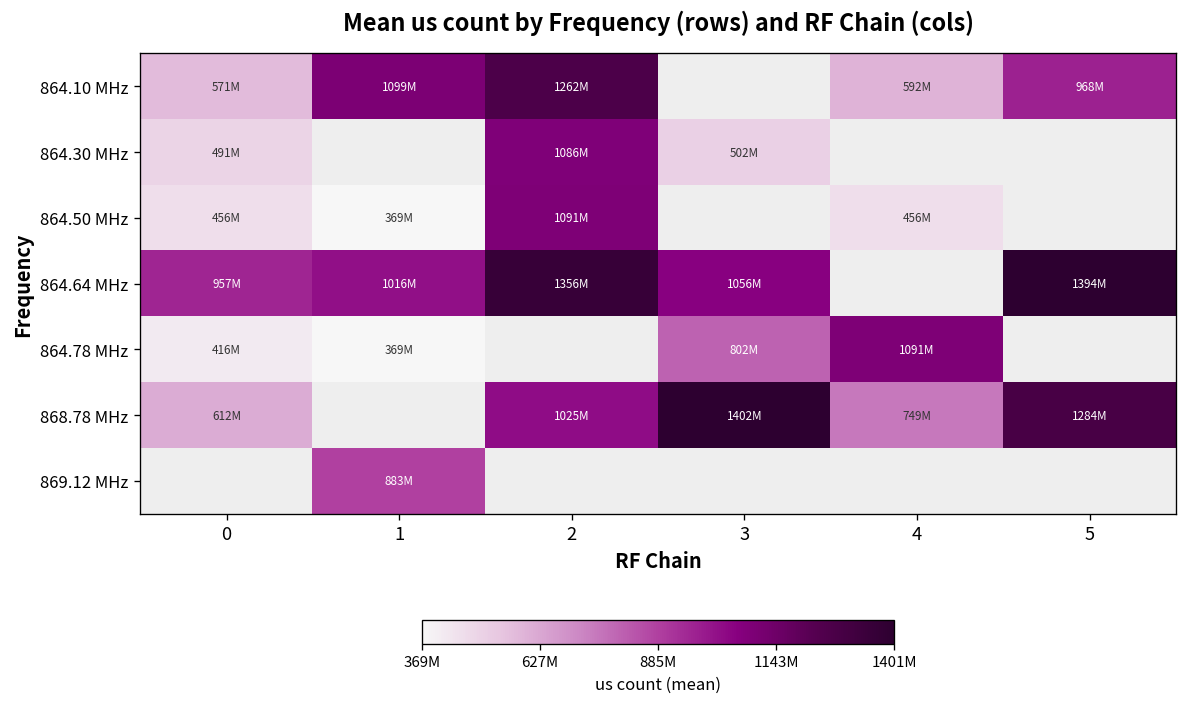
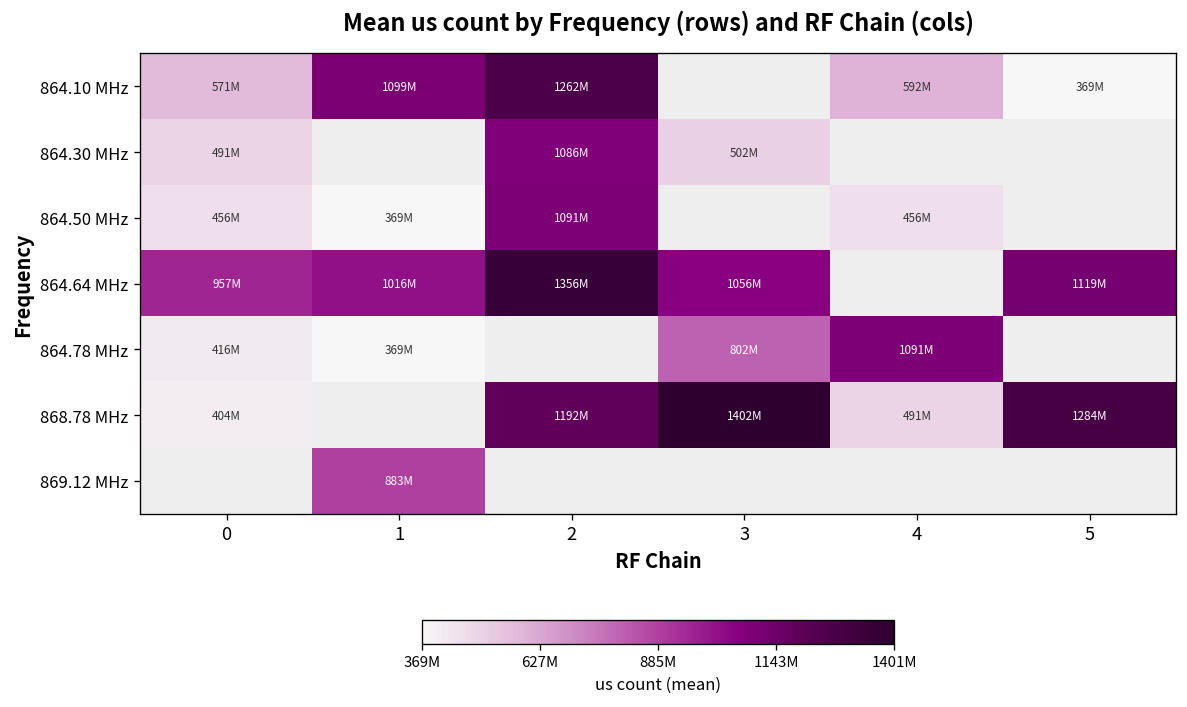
864.10 MHz, 5: 968M -> 369M
864.64 MHz, 5: 1394M -> 1119M
868.78 MHz, 0: 612M -> 404M
868.78 MHz, 2: 1025M -> 1192M
868.78 MHz, 4: 749M -> 491M
